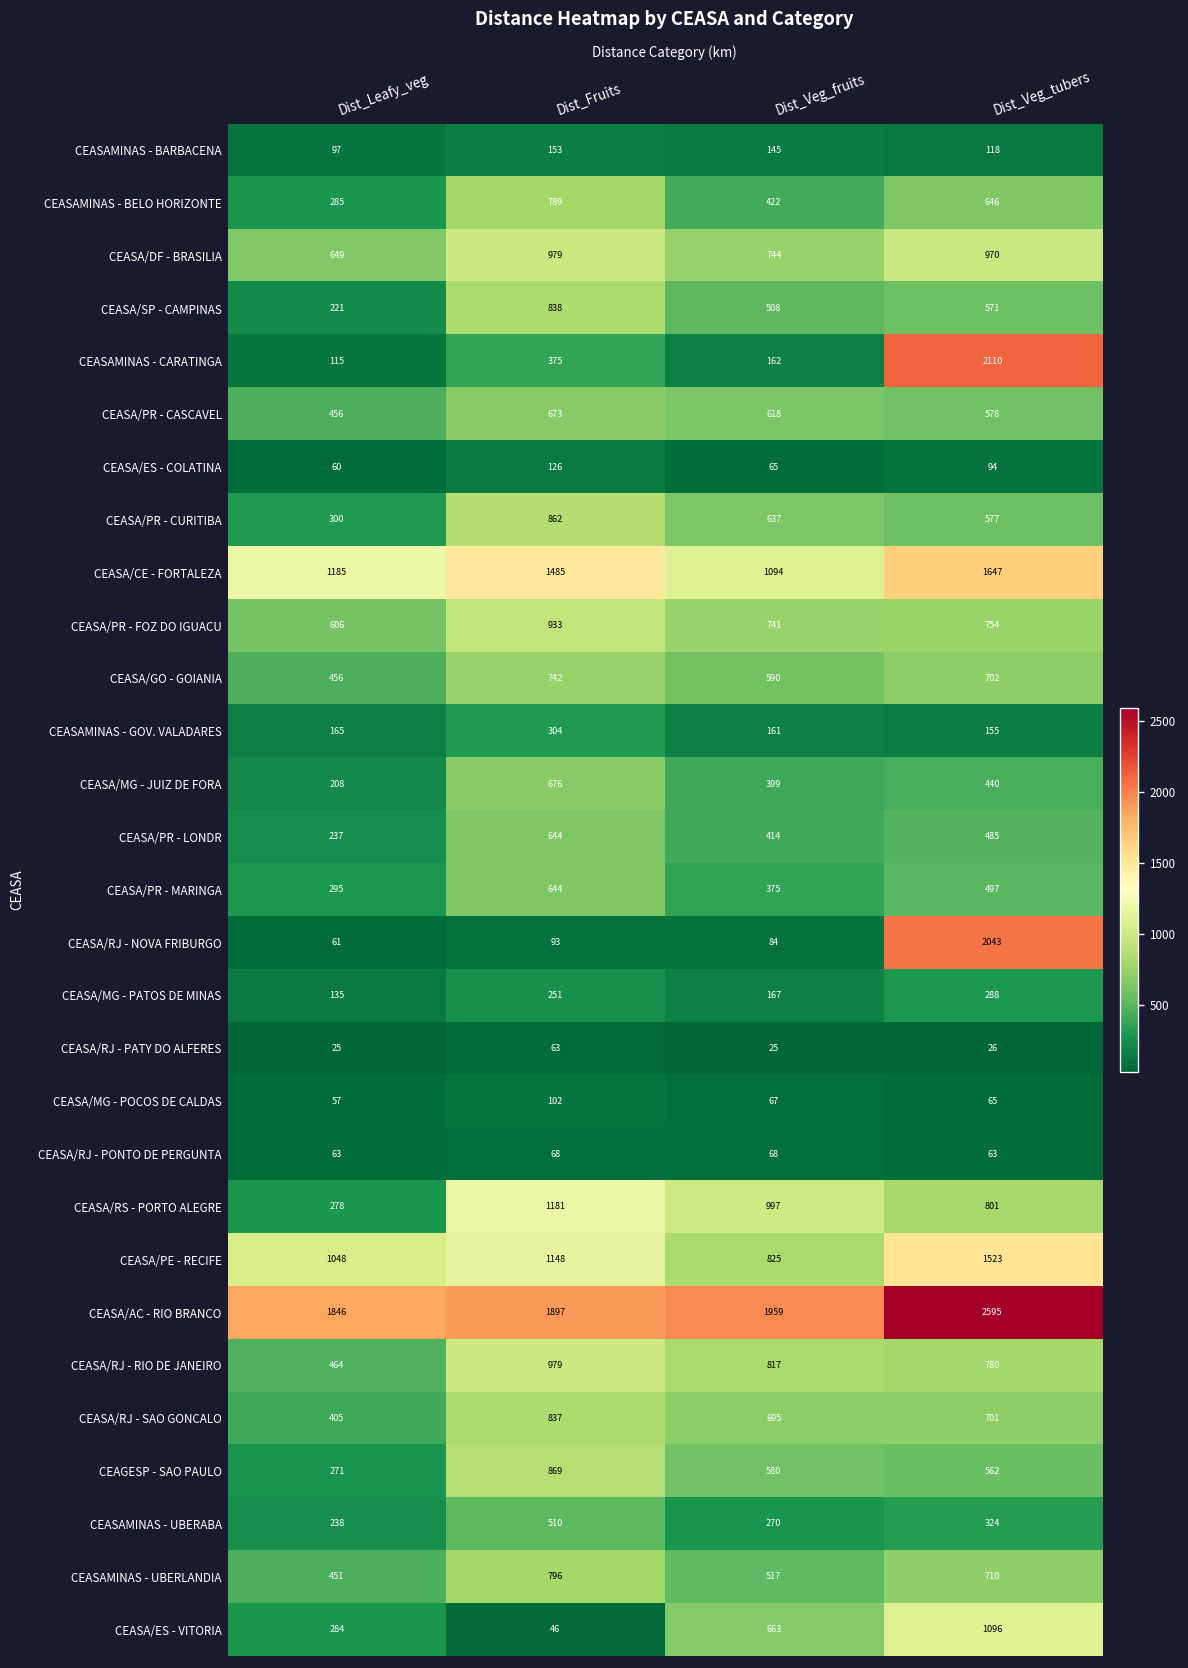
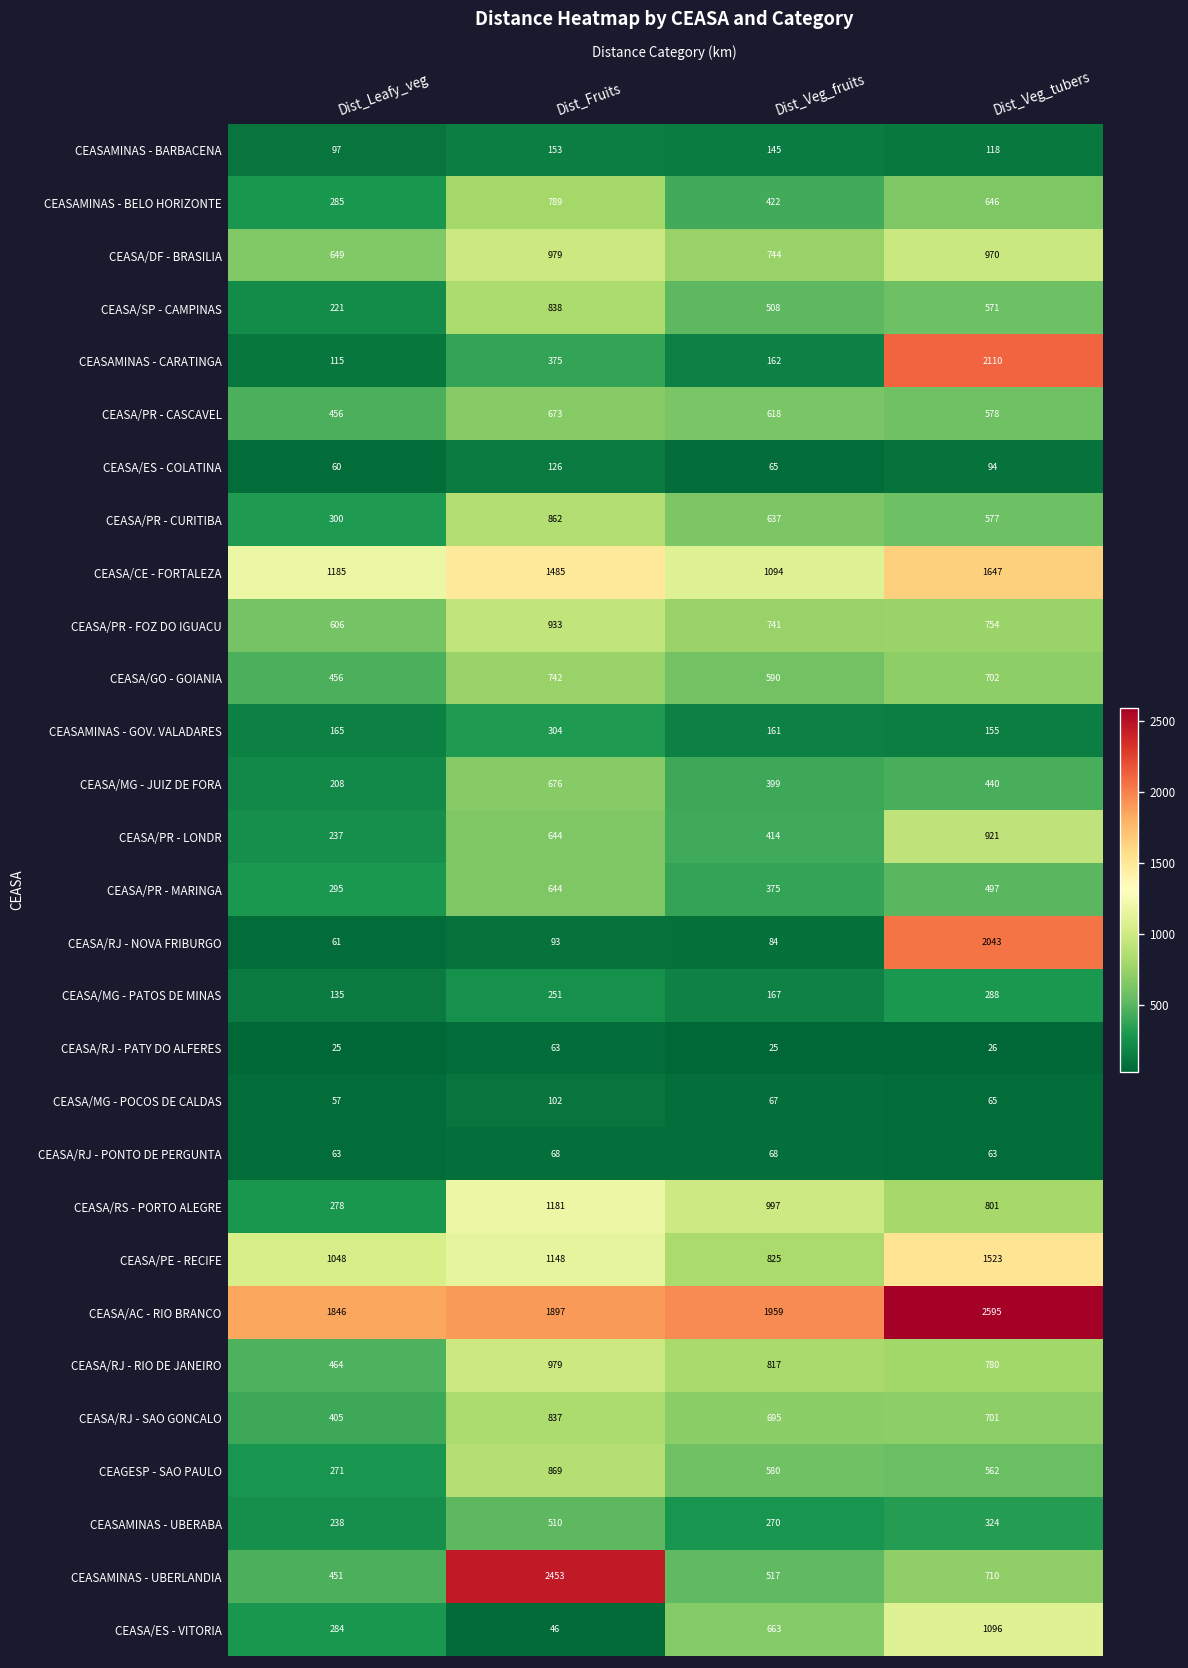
CEASA/PR - LONDR, Dist_Veg_tubers: 485 -> 921
CEASAMINAS - UBERLANDIA, Dist_Fruits: 796 -> 2453
